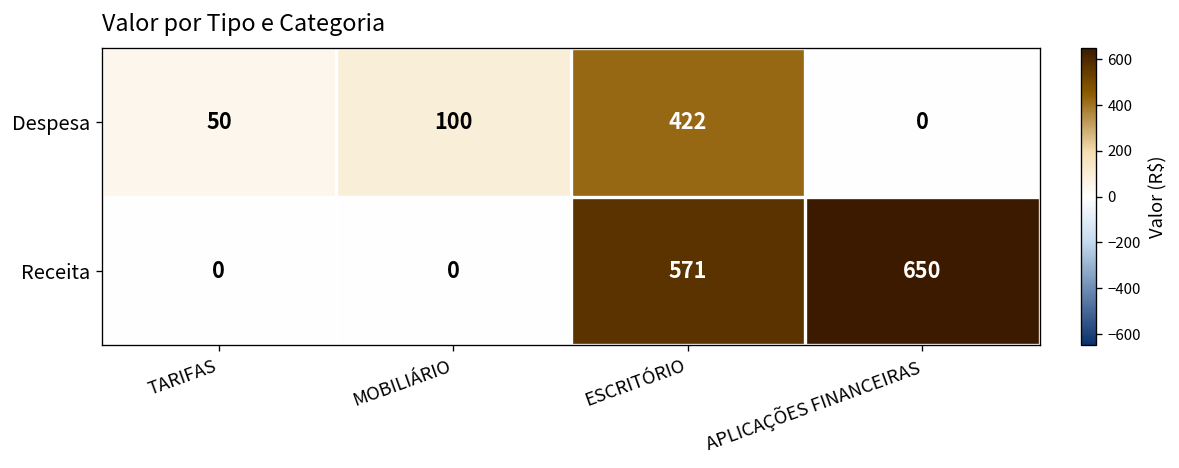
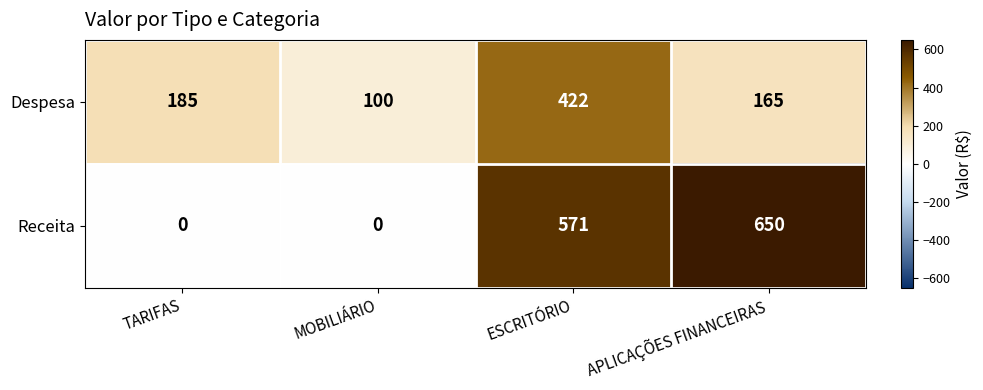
Despesa, TARIFAS: 50 -> 185
Despesa, APLICAÇÕES FINANCEIRAS: 0 -> 165
